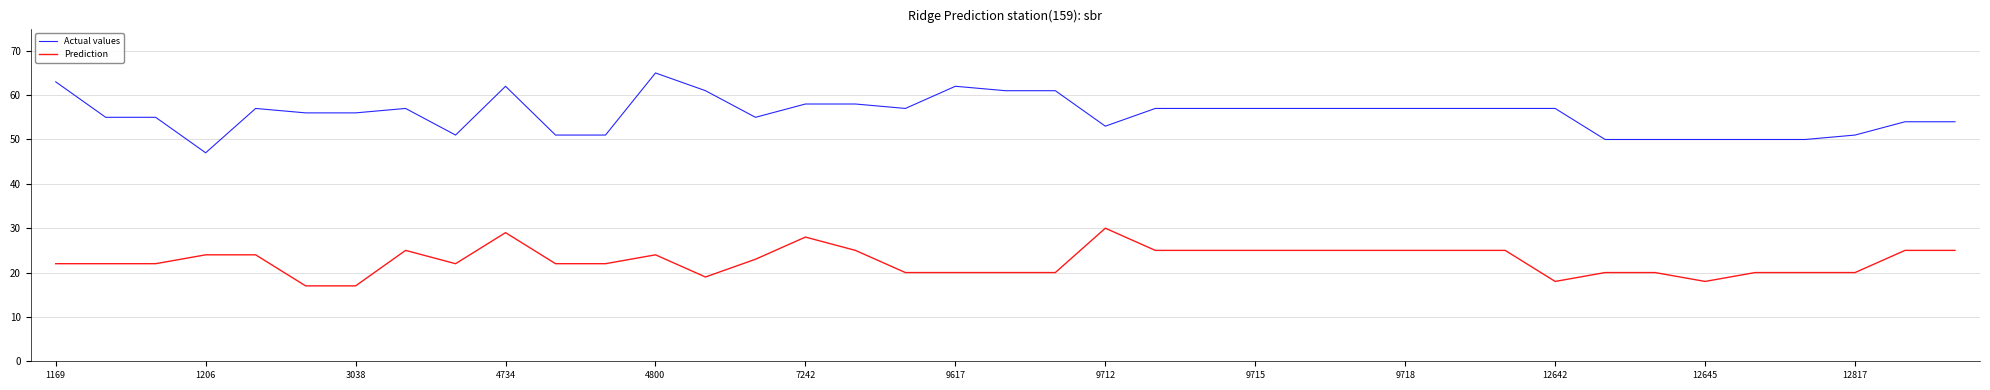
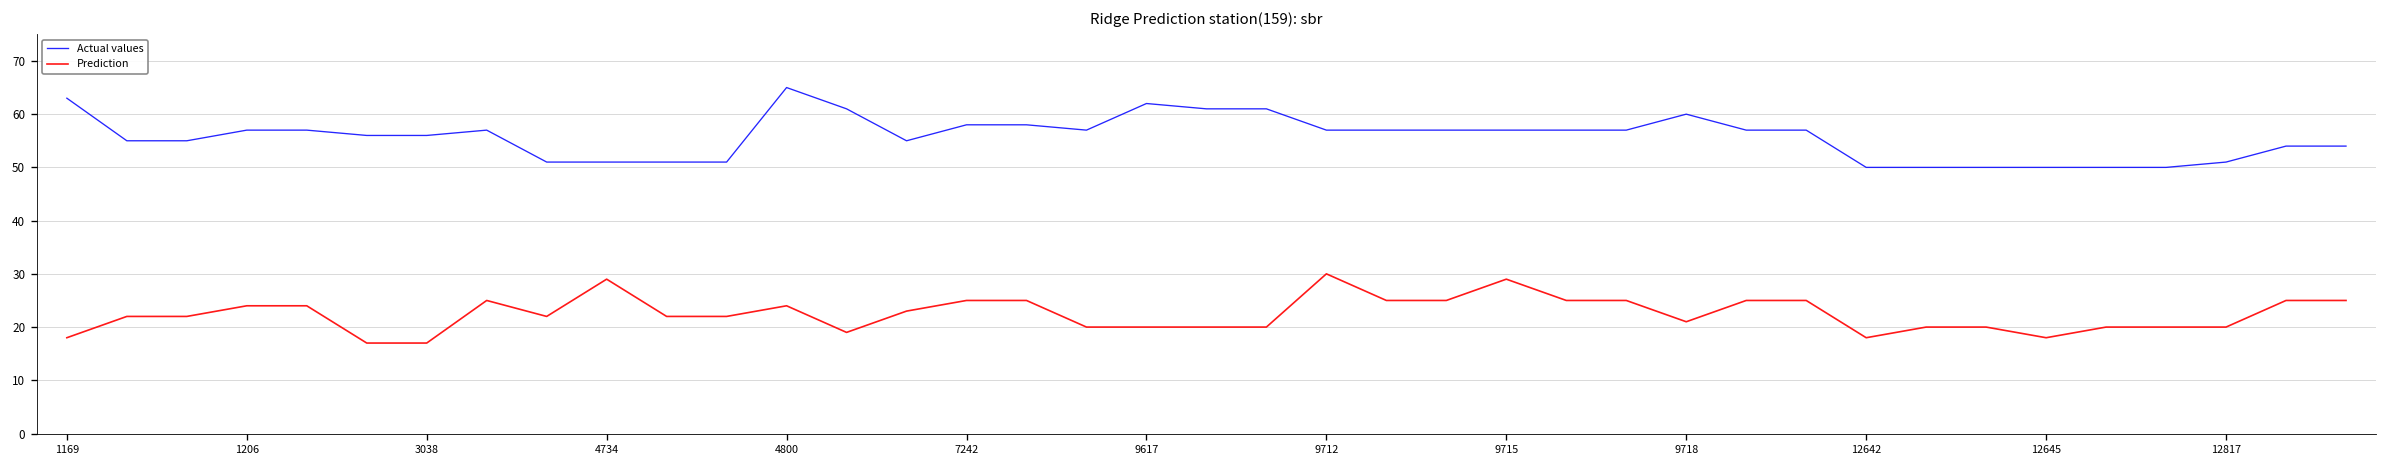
Prediction, 1169: 22 -> 18
Actual values, 1206: 47 -> 57
Actual values, 4734: 62 -> 51
Prediction, 7242: 28 -> 25
Actual values, 9712: 53 -> 57
Prediction, 9715: 25 -> 29
Actual values, 9718: 57 -> 60
Prediction, 9718: 25 -> 21
Actual values, 12642: 57 -> 50
